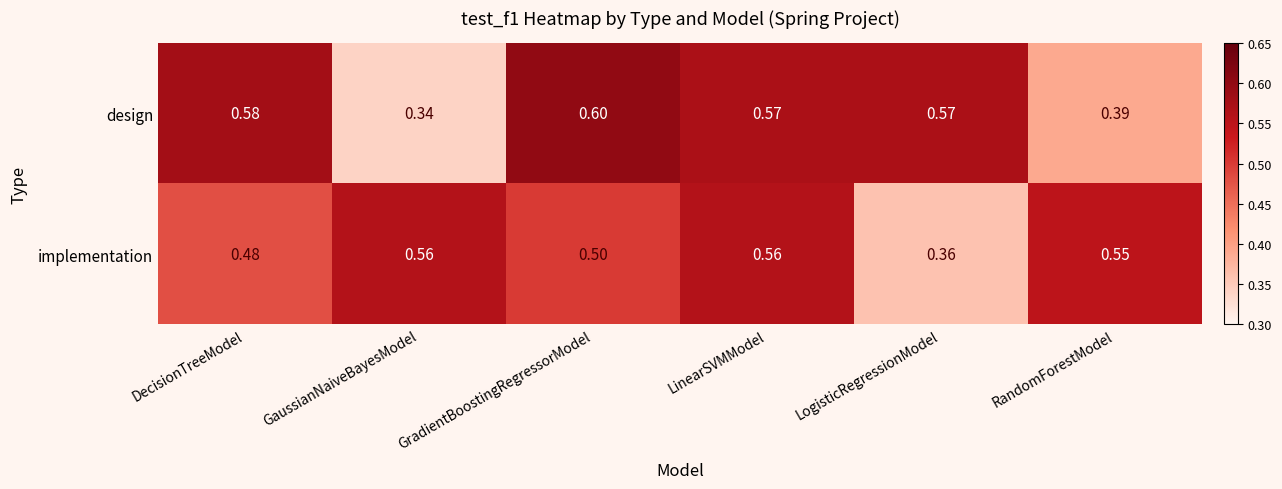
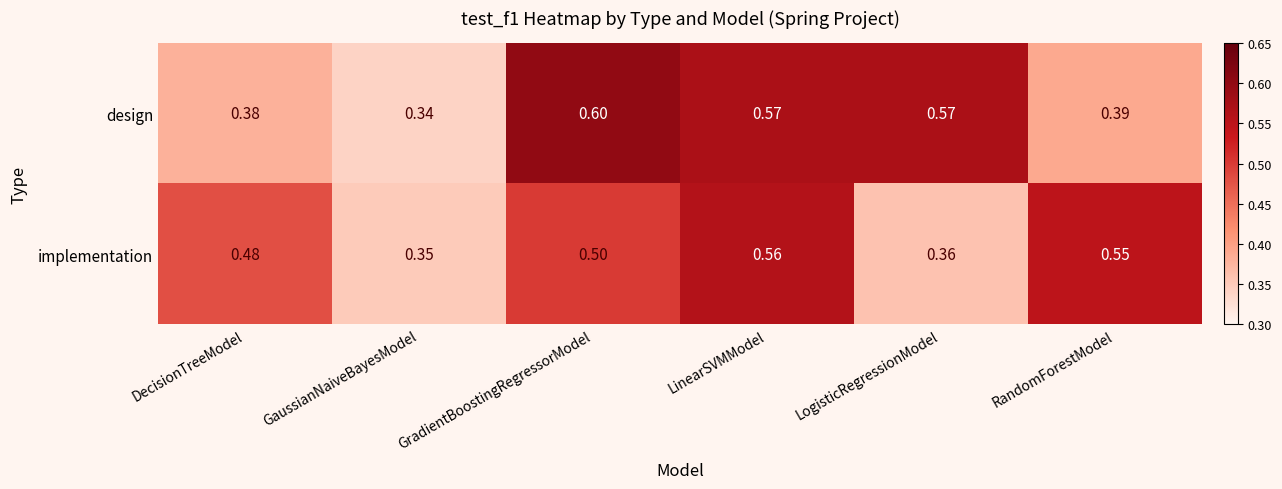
design, DecisionTreeModel: 0.58 -> 0.38
implementation, GaussianNaiveBayesModel: 0.56 -> 0.35
